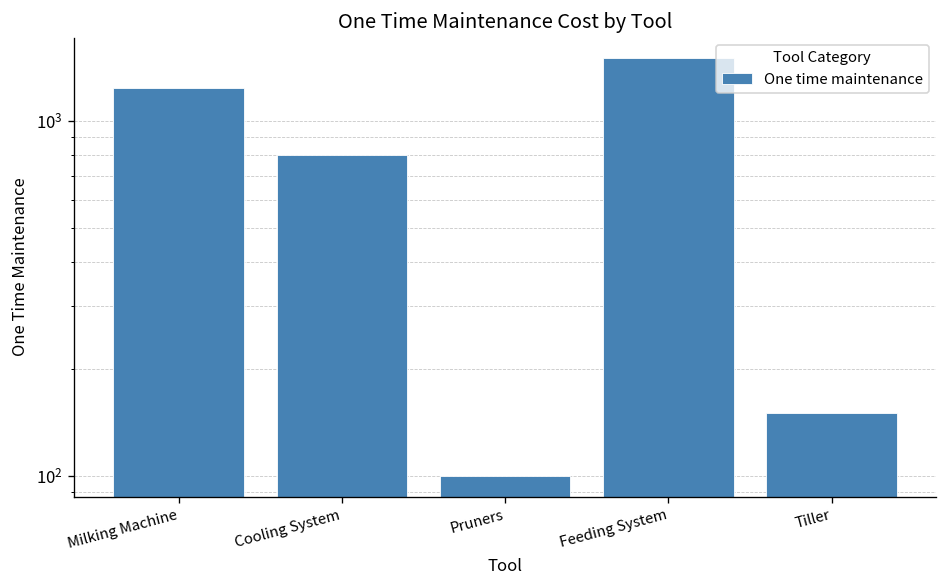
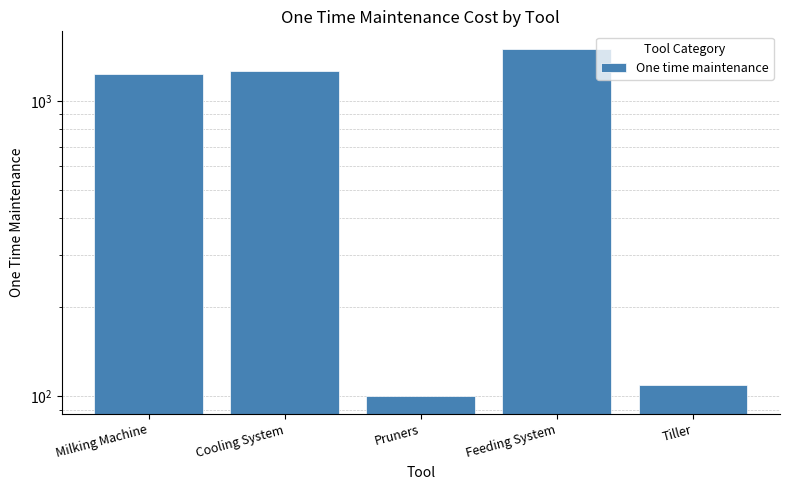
Cooling System: 800 -> 1260
Tiller: 150 -> 109
